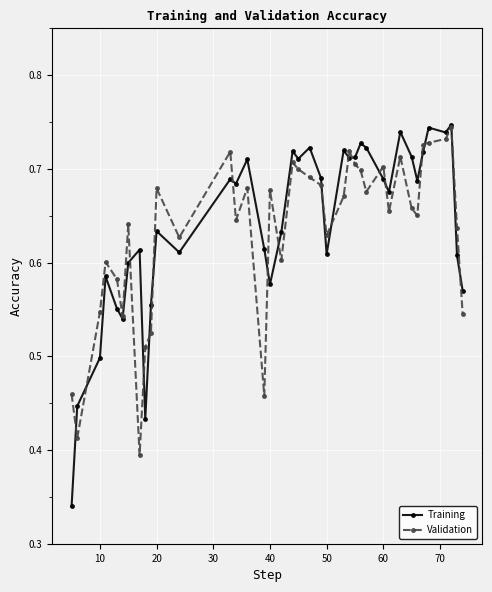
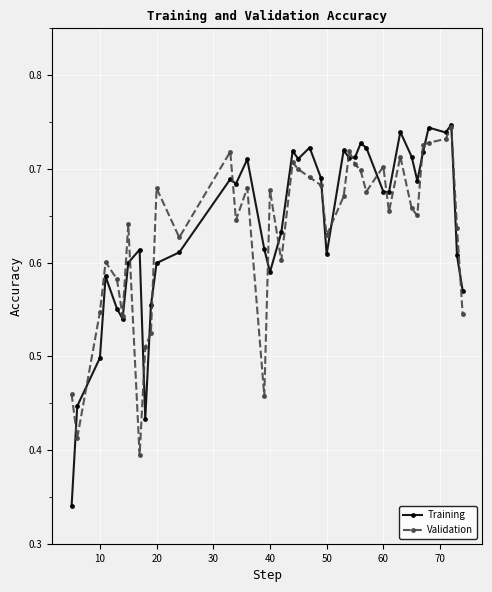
Training, 20: 0.63 -> 0.60
Training, 40: 0.58 -> 0.59
Training, 60: 0.69 -> 0.68
